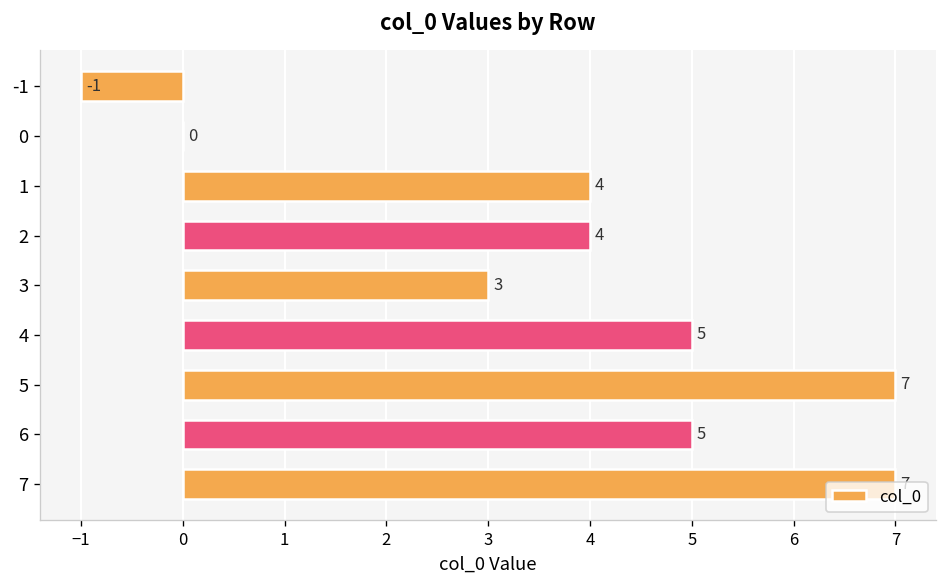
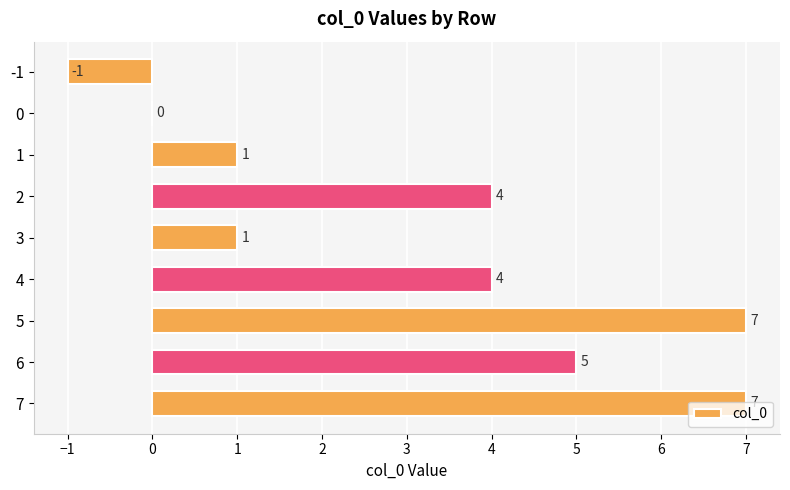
1: 4 -> 1
3: 3 -> 1
4: 5 -> 4
